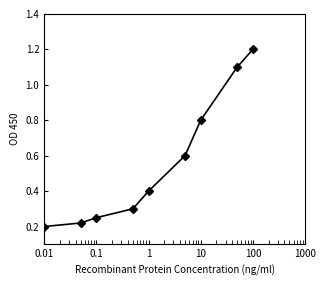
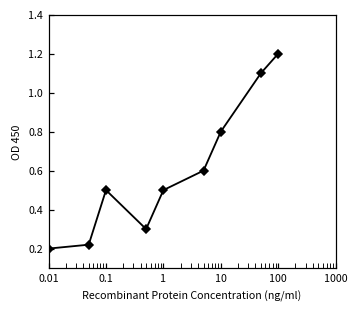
0.1: 0.25 -> 0.50
1: 0.4 -> 0.5
